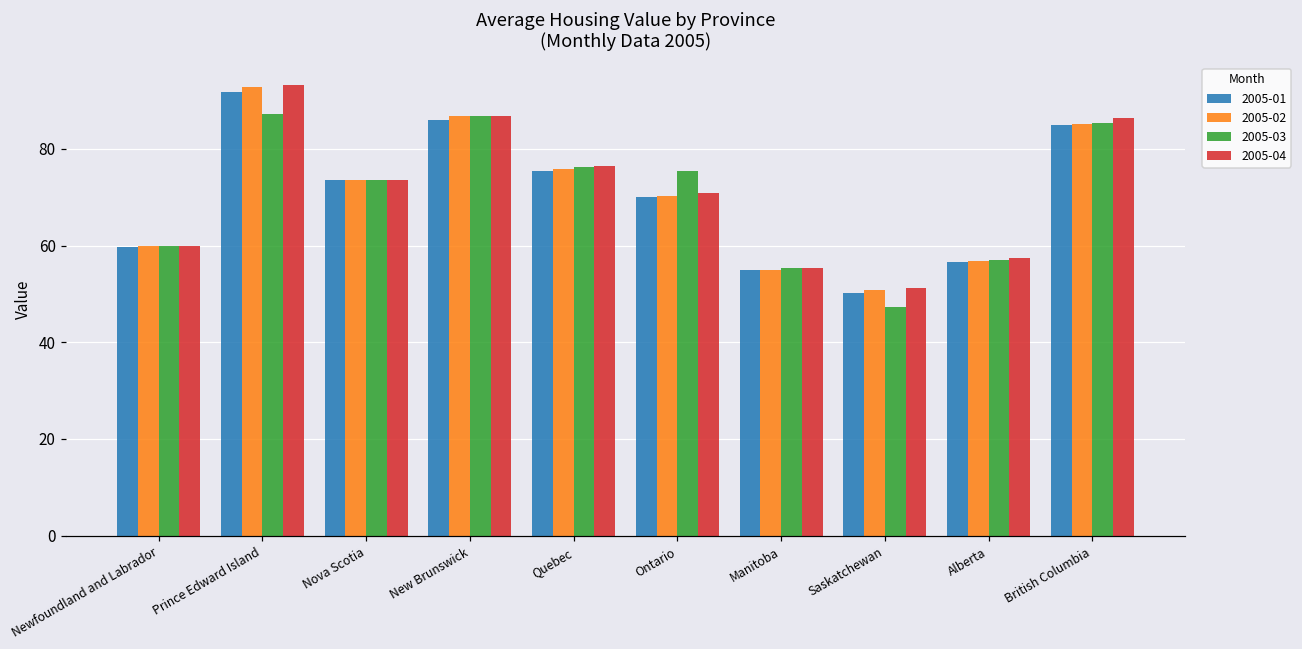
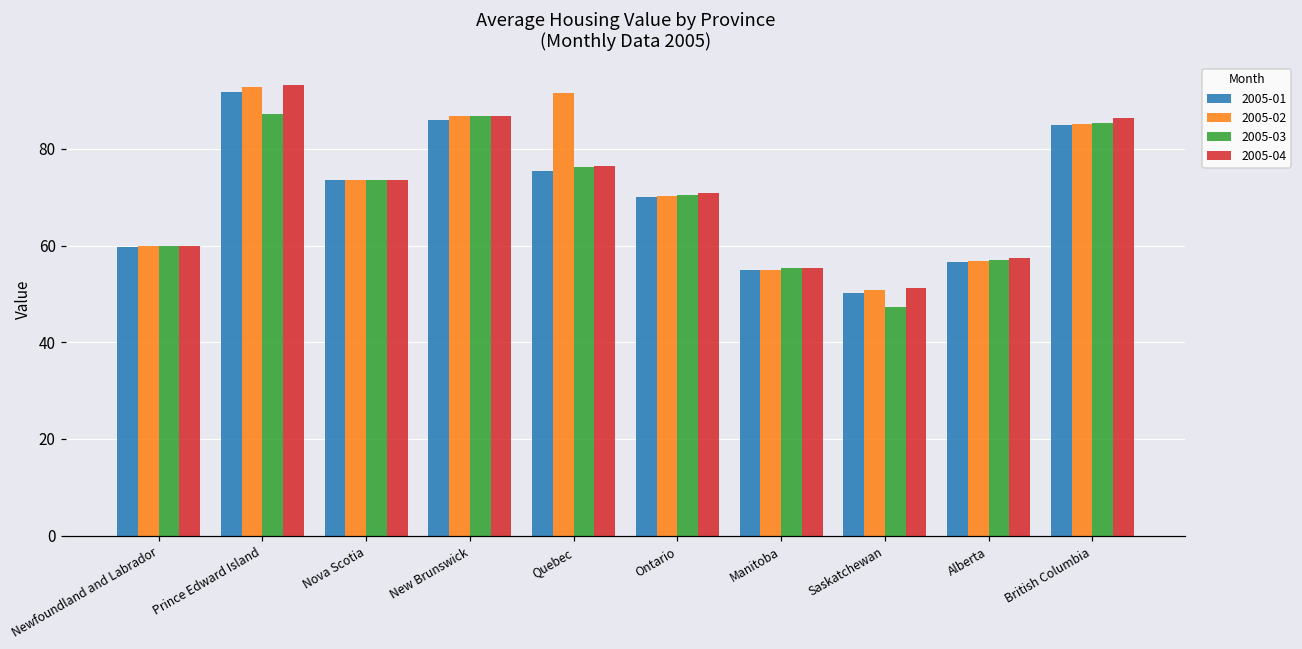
2005-02, Quebec: 76 -> 92
2005-03, Ontario: 76 -> 71
